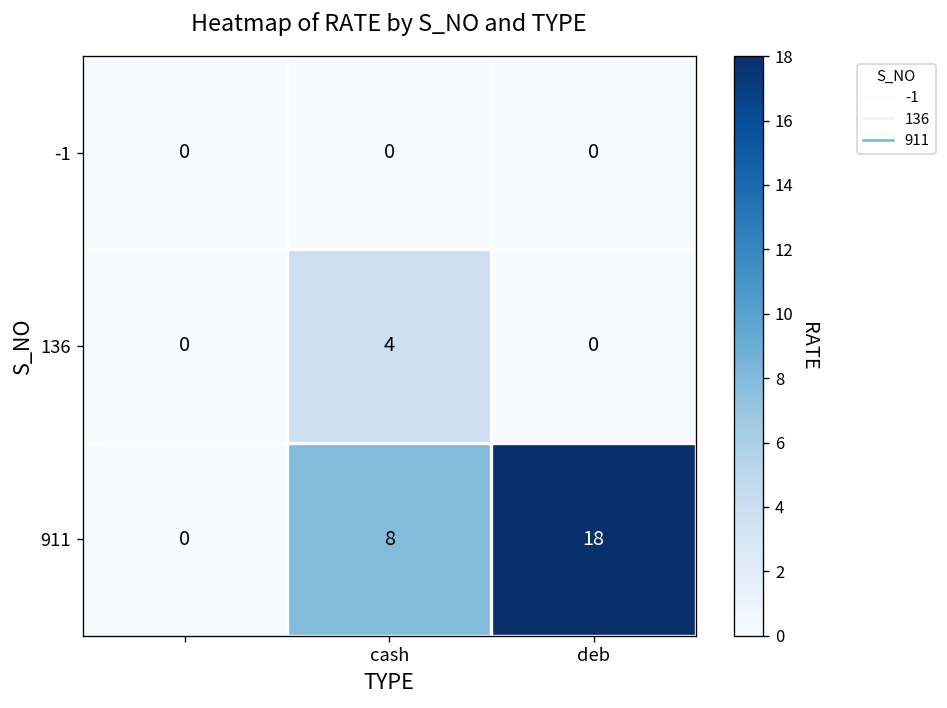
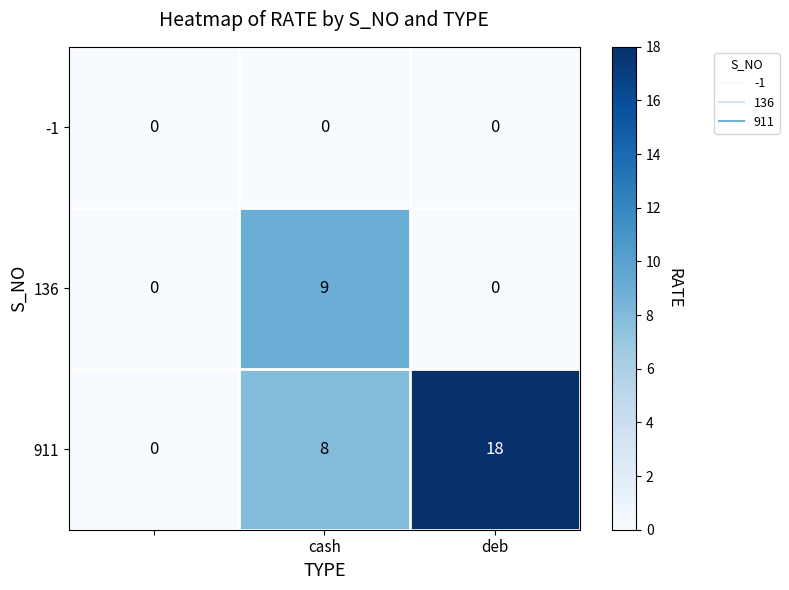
136, cash: 4 -> 9
